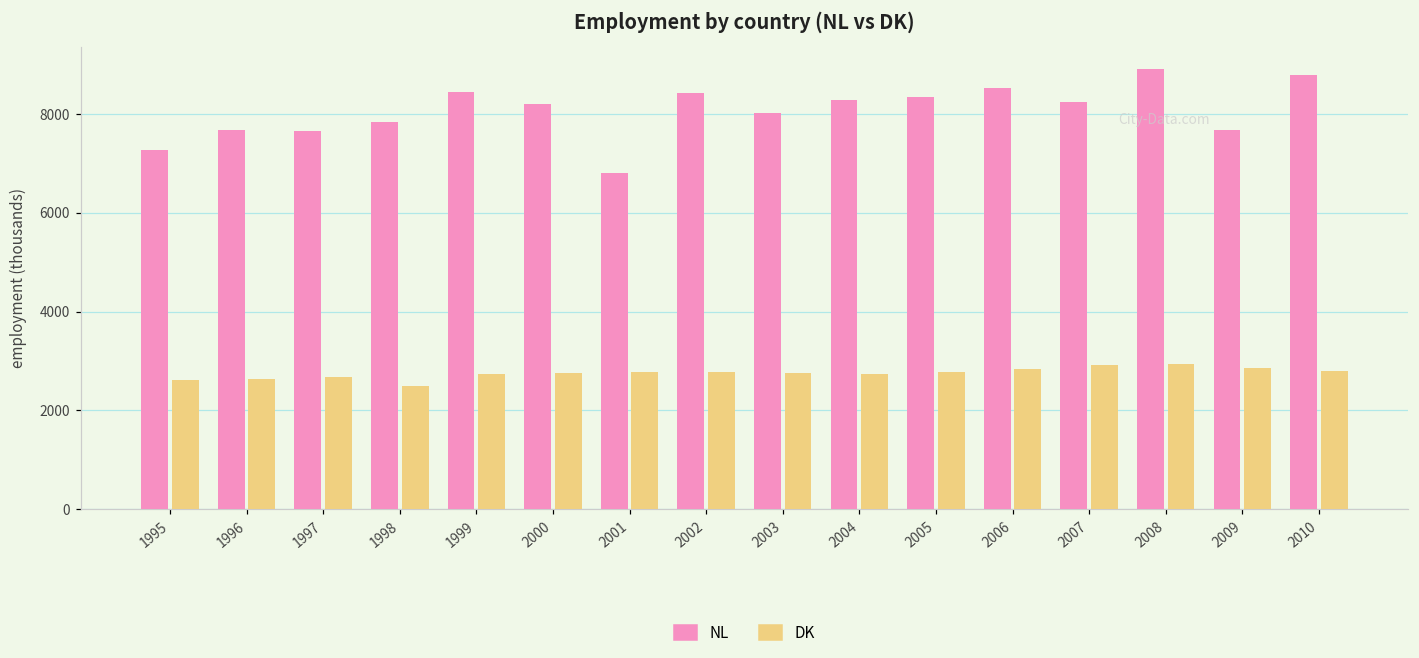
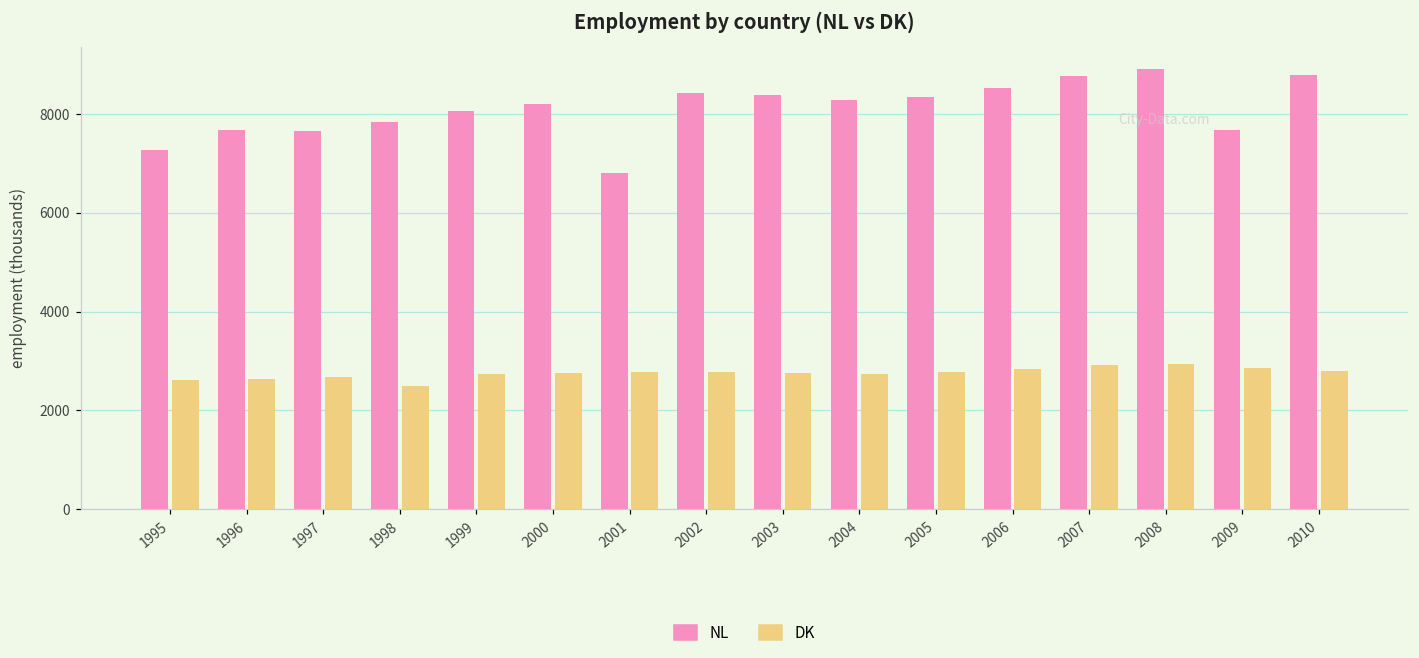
NL, 1999: 8400 -> 8100
NL, 2003: 8000 -> 8400
NL, 2007: 8200 -> 8800
